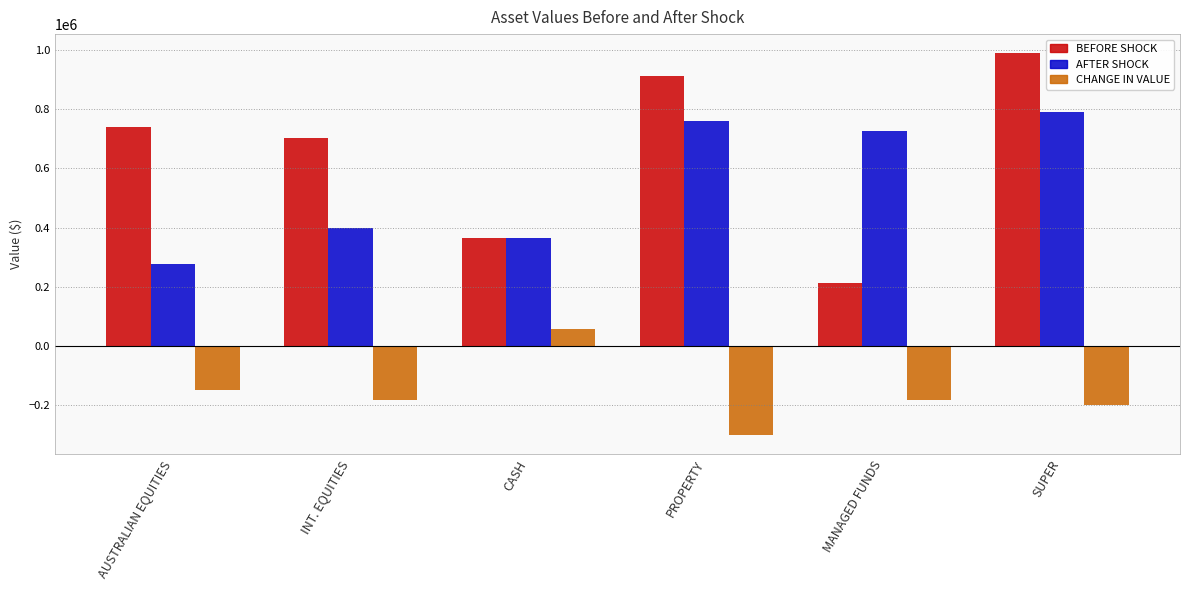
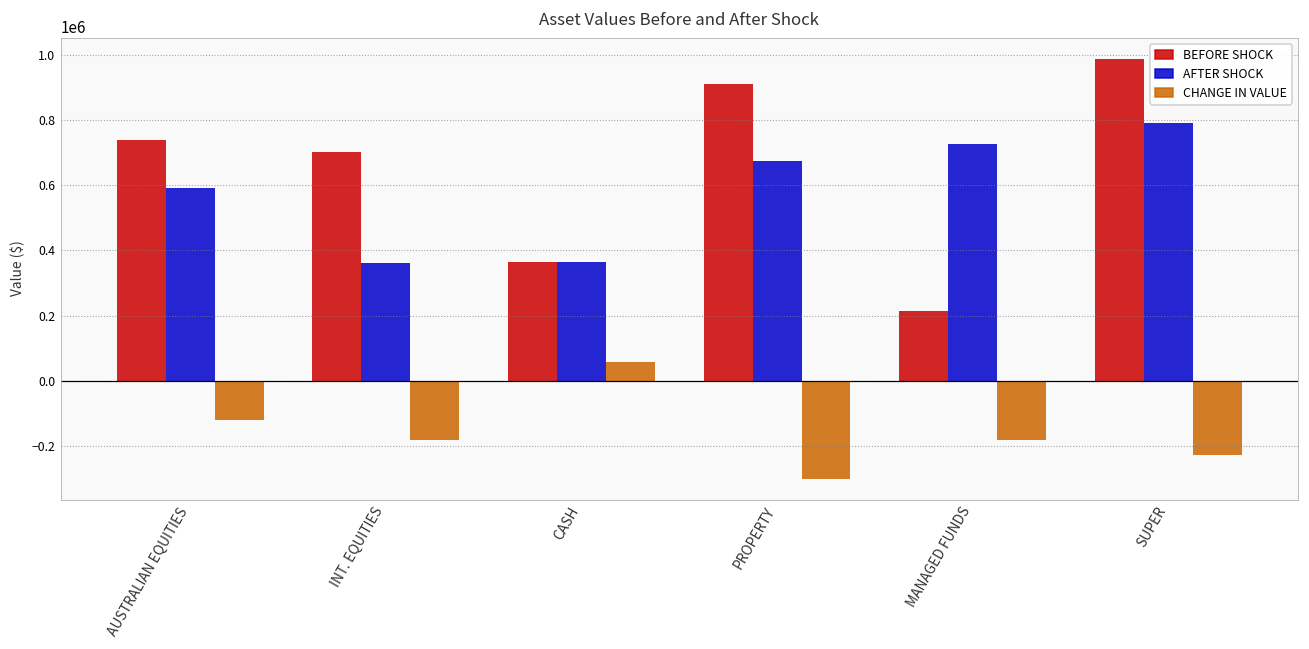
AFTER SHOCK, AUSTRALIAN EQUITIES: 280000 -> 590000
CHANGE IN VALUE, AUSTRALIAN EQUITIES: -150000 -> -120000
AFTER SHOCK, INT. EQUITIES: 400000 -> 360000
AFTER SHOCK, PROPERTY: 760000 -> 670000
CHANGE IN VALUE, SUPER: -200000 -> -230000
